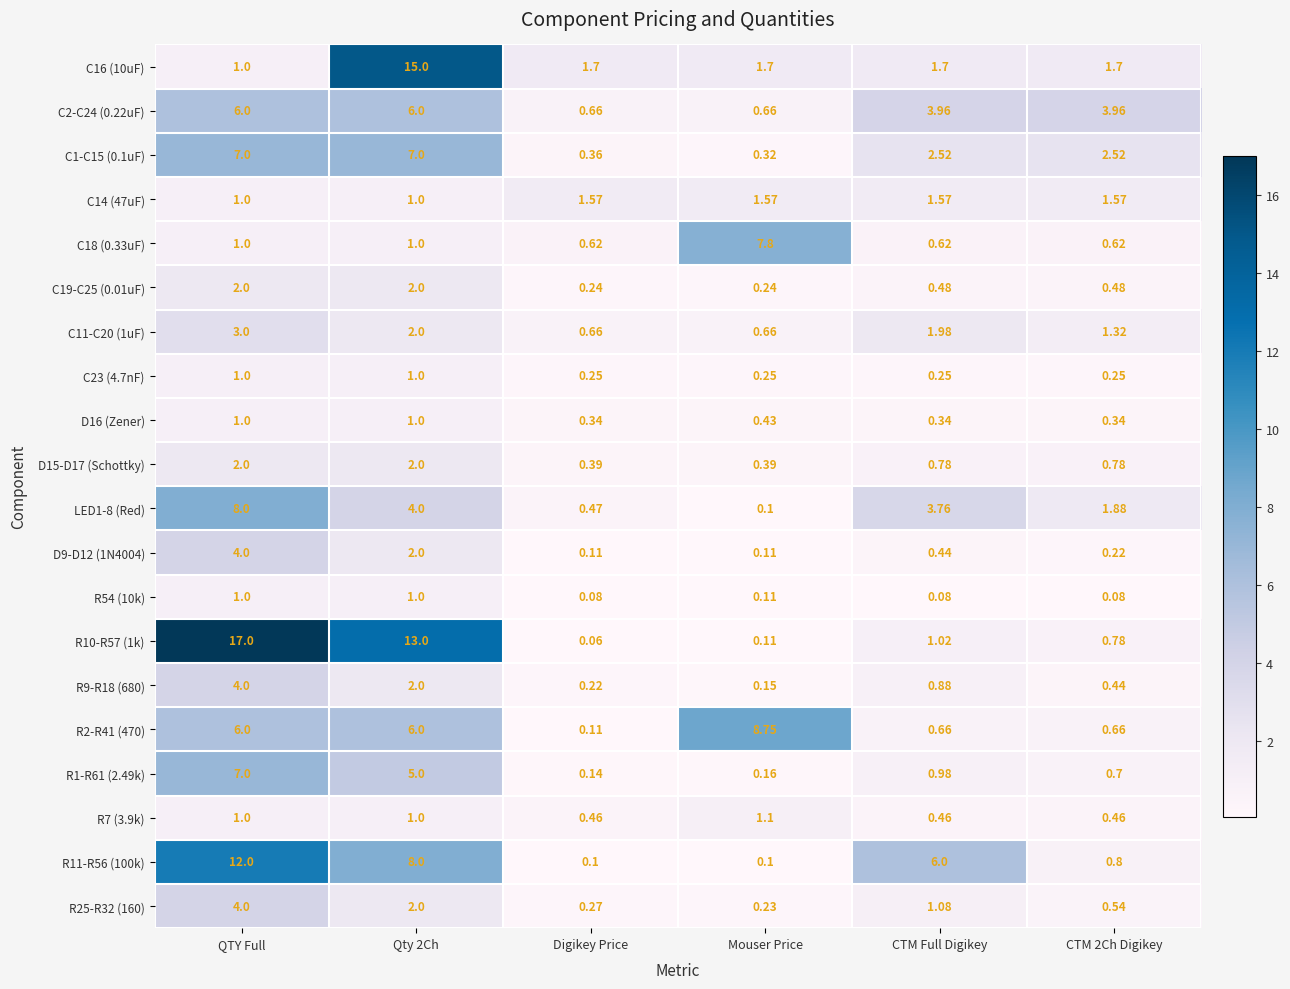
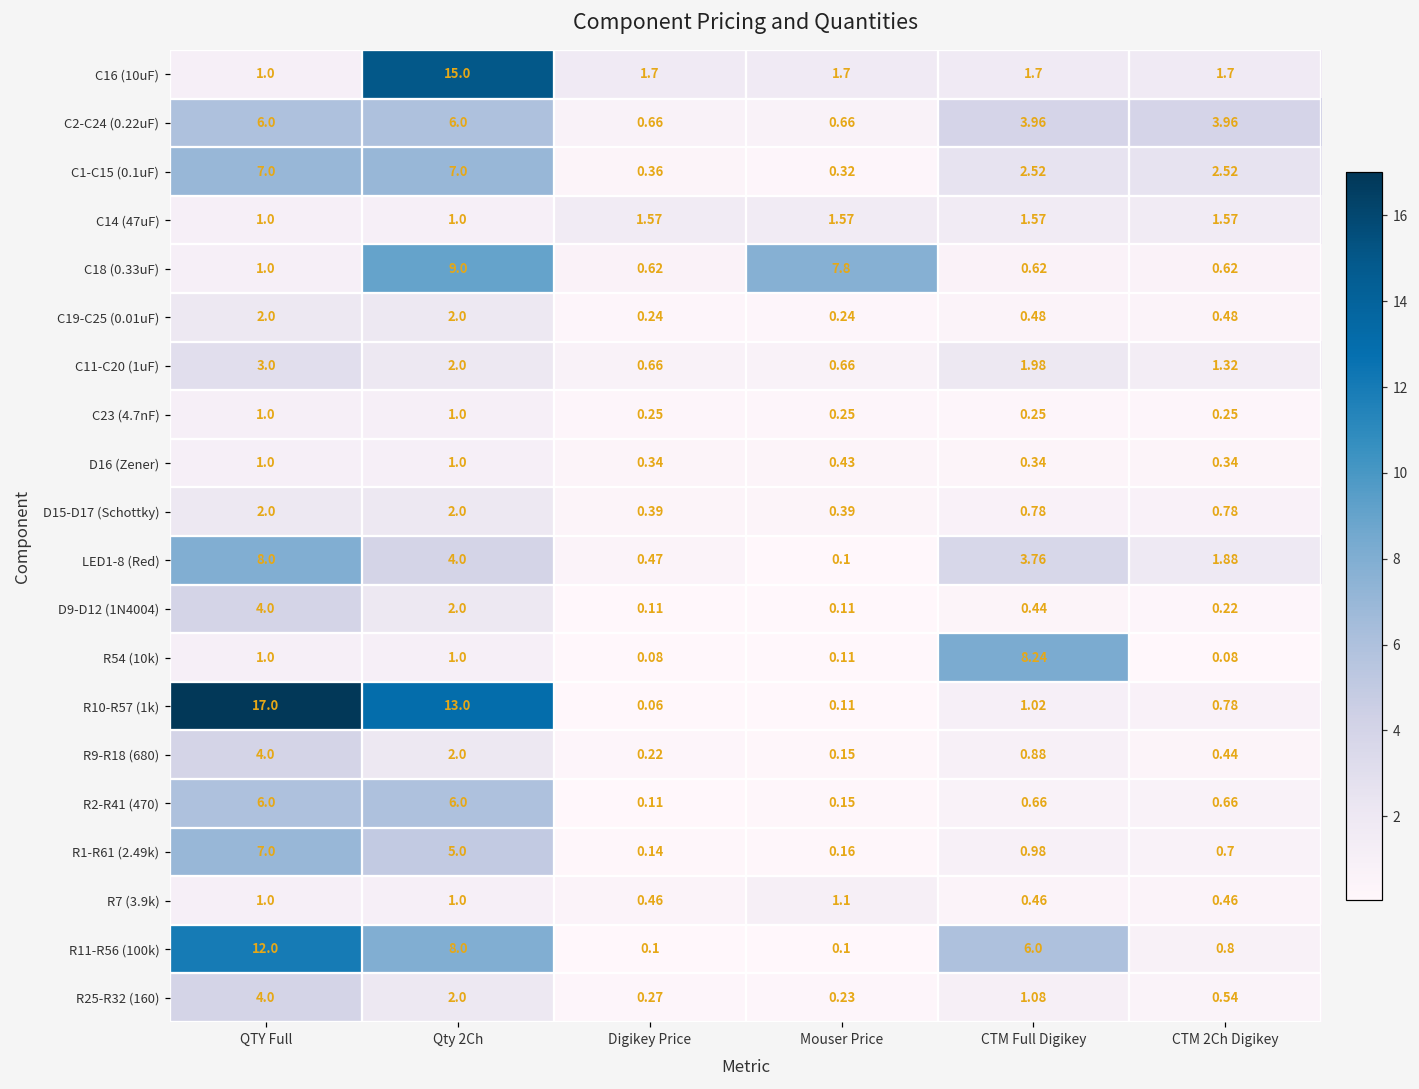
C18 (0.33uF), Qty 2Ch: 1.0 -> 9.0
R54 (10k), CTM Full Digikey: 0.08 -> 8.24
R2-R41 (470), Mouser Price: 8.75 -> 0.15
